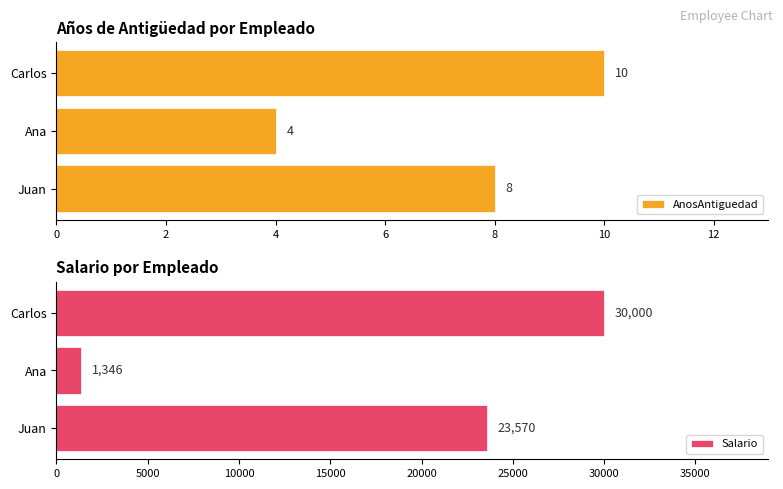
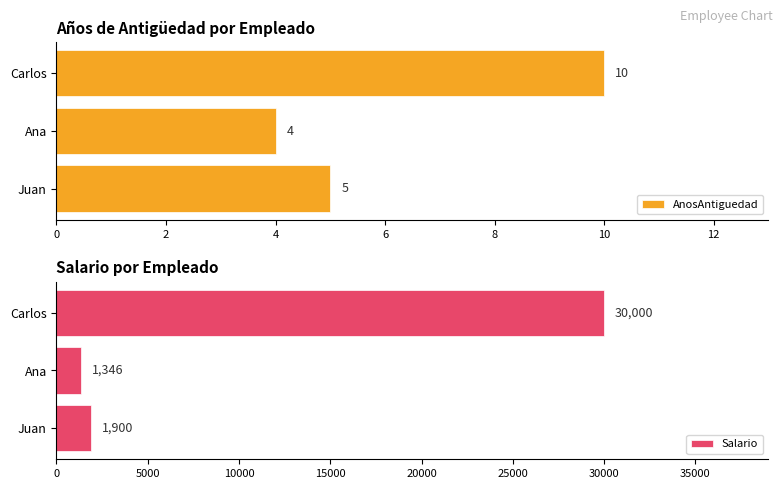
Años de Antigüedad por Empleado, Juan: 8 -> 5
Salario por Empleado, Juan: 23,570 -> 1,900
